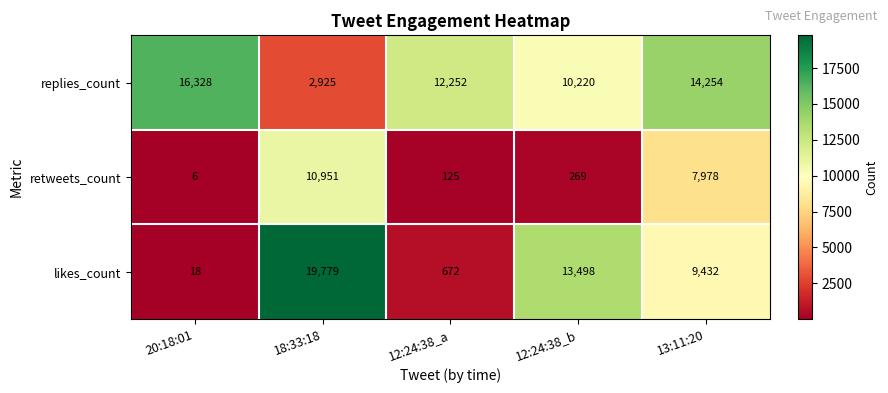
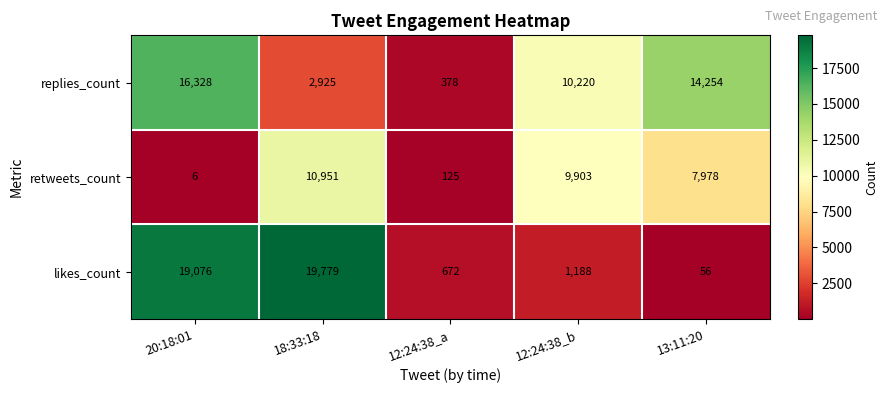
replies_count, 12:24:38_a: 12,252 -> 378
retweets_count, 12:24:38_b: 269 -> 9,903
likes_count, 20:18:01: 18 -> 19,076
likes_count, 12:24:38_b: 13,498 -> 1,188
likes_count, 13:11:20: 9,432 -> 56
